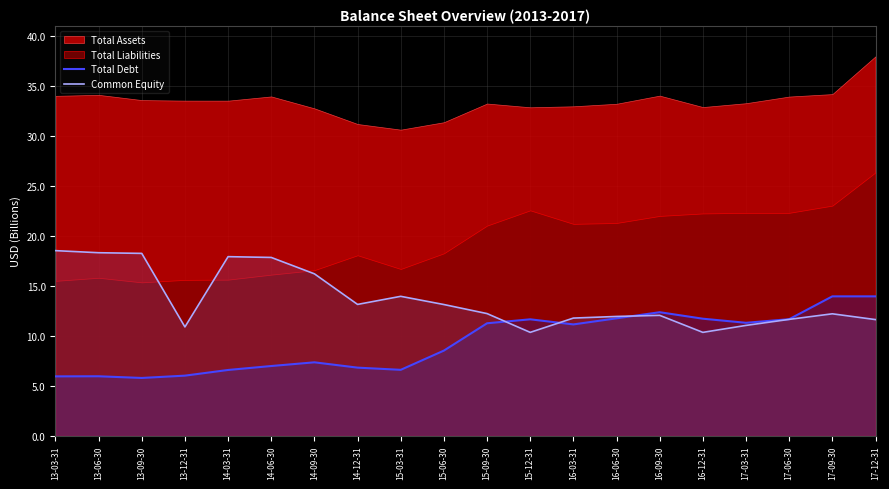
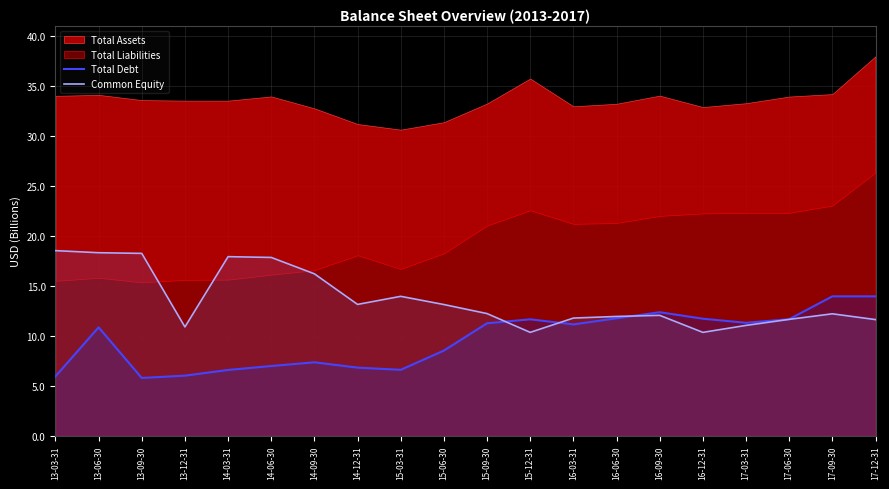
Total Debt, 13-06-30: 6 -> 11
Total Assets, 15-12-31: 33 -> 36
